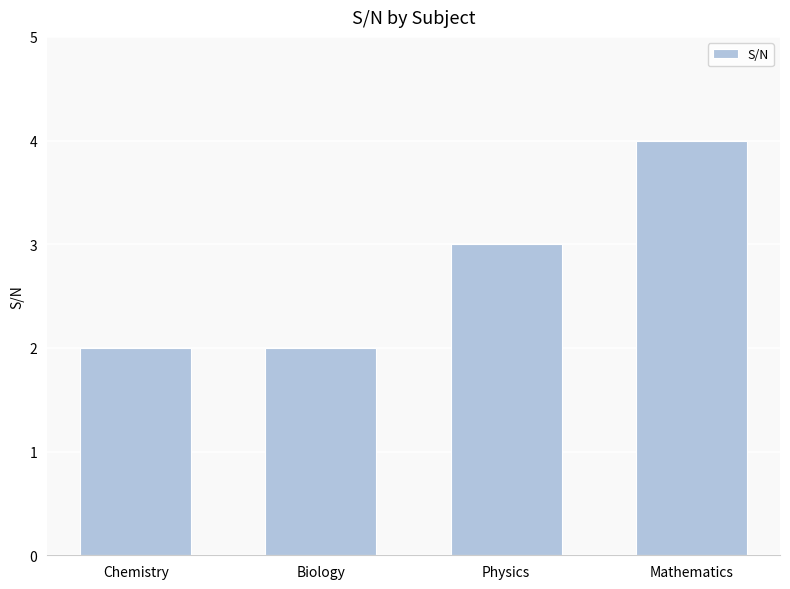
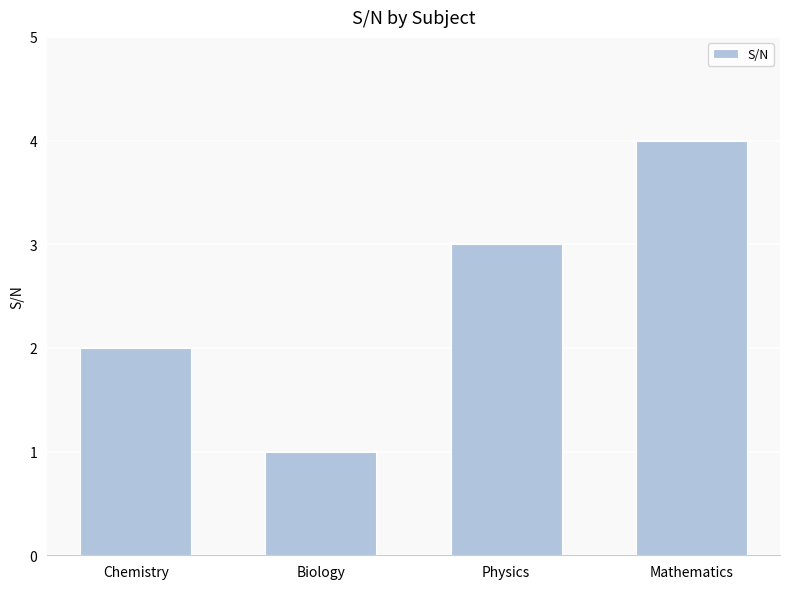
Biology: 2 -> 1
